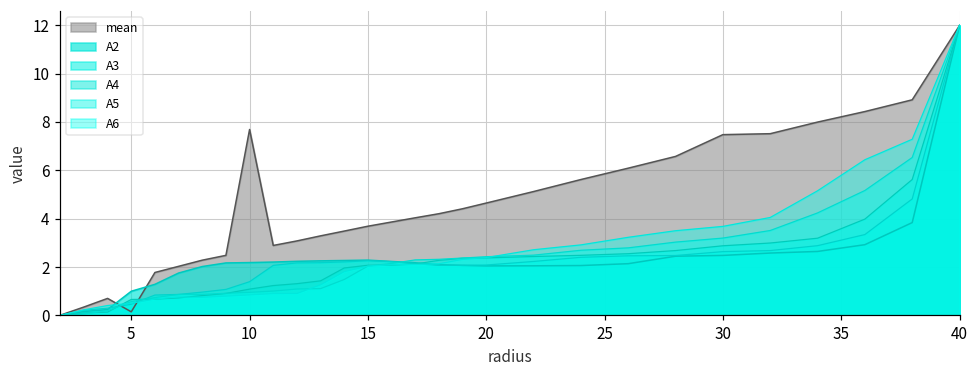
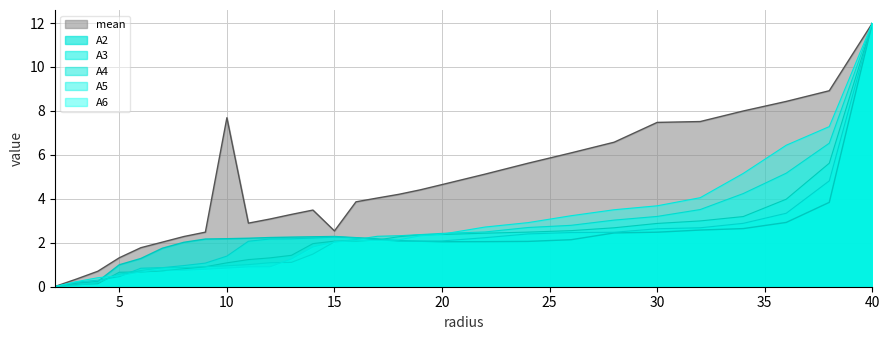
mean, 5: 0.1 -> 1.3
mean, 15: 3.7 -> 2.5
